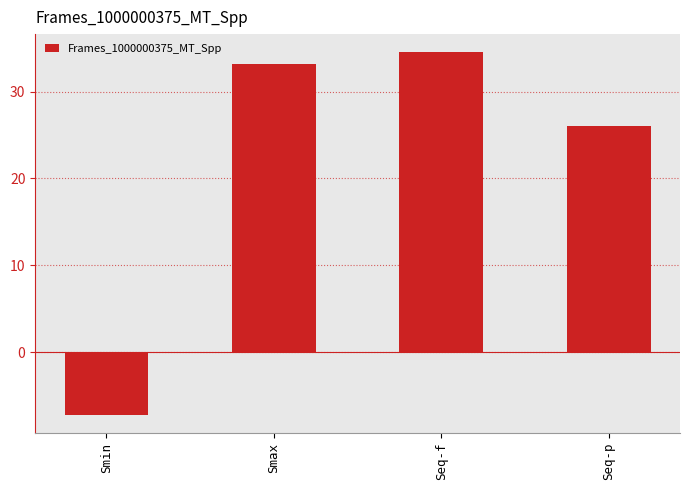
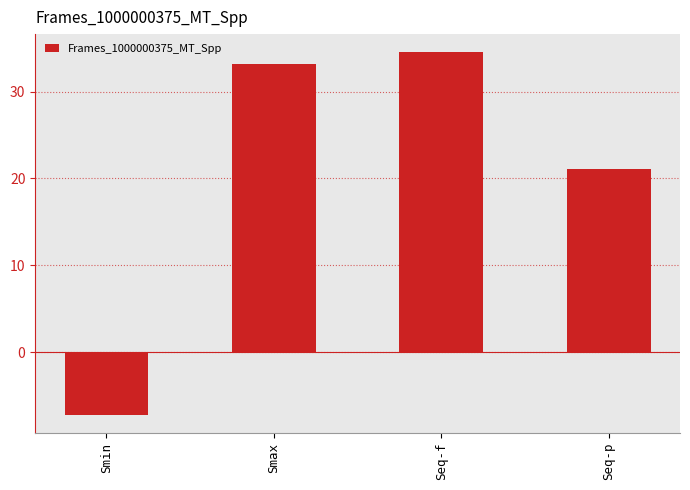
Seq-p: 26 -> 21
